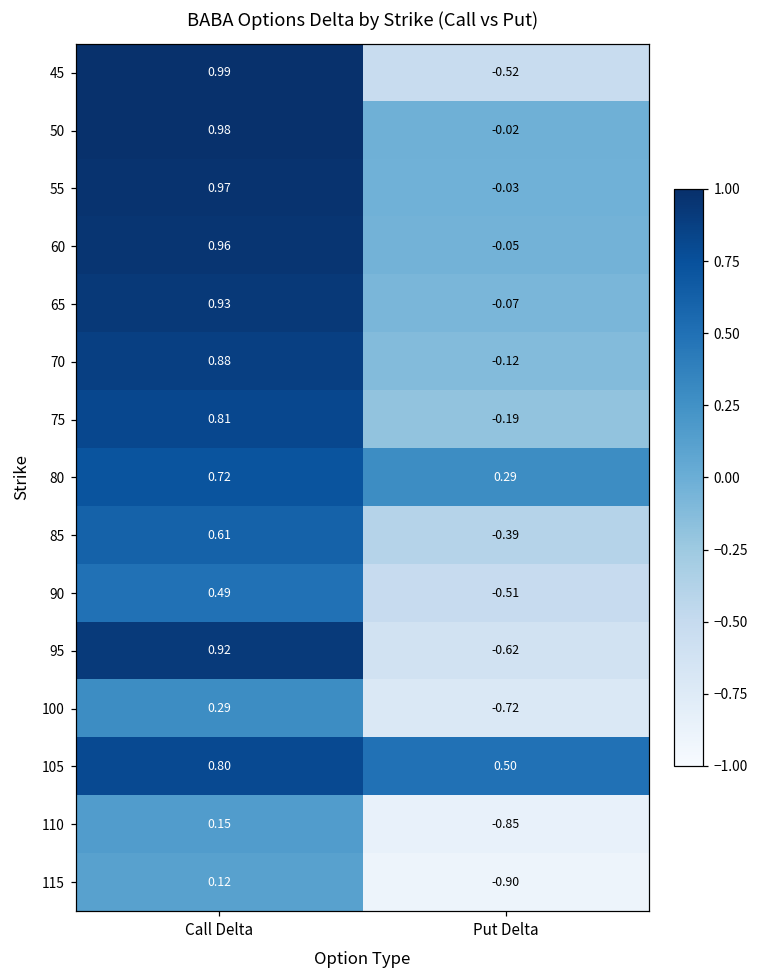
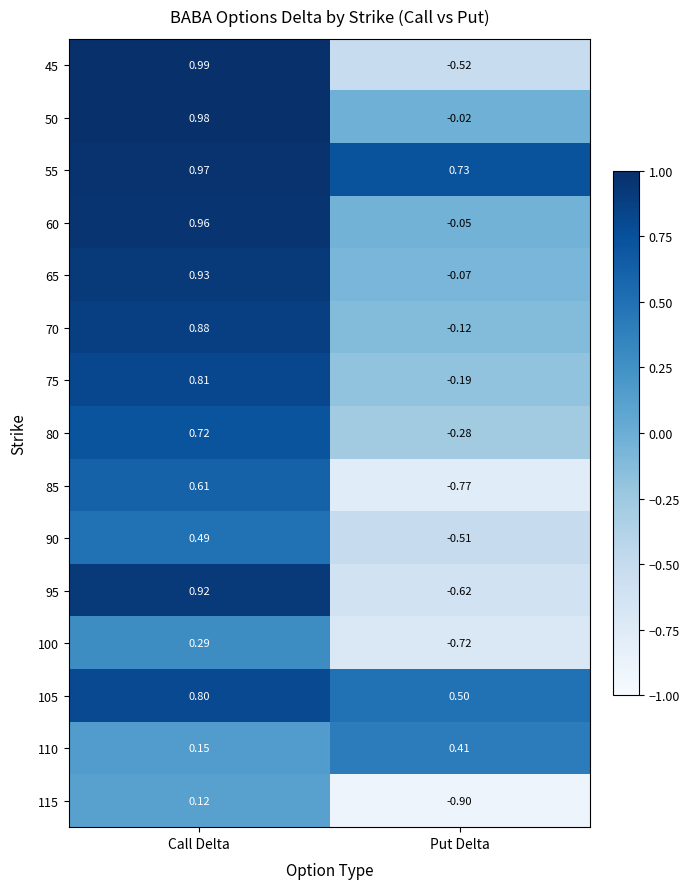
55, Put Delta: -0.03 -> 0.73
80, Put Delta: 0.29 -> -0.28
85, Put Delta: -0.39 -> -0.77
110, Put Delta: -0.85 -> 0.41
